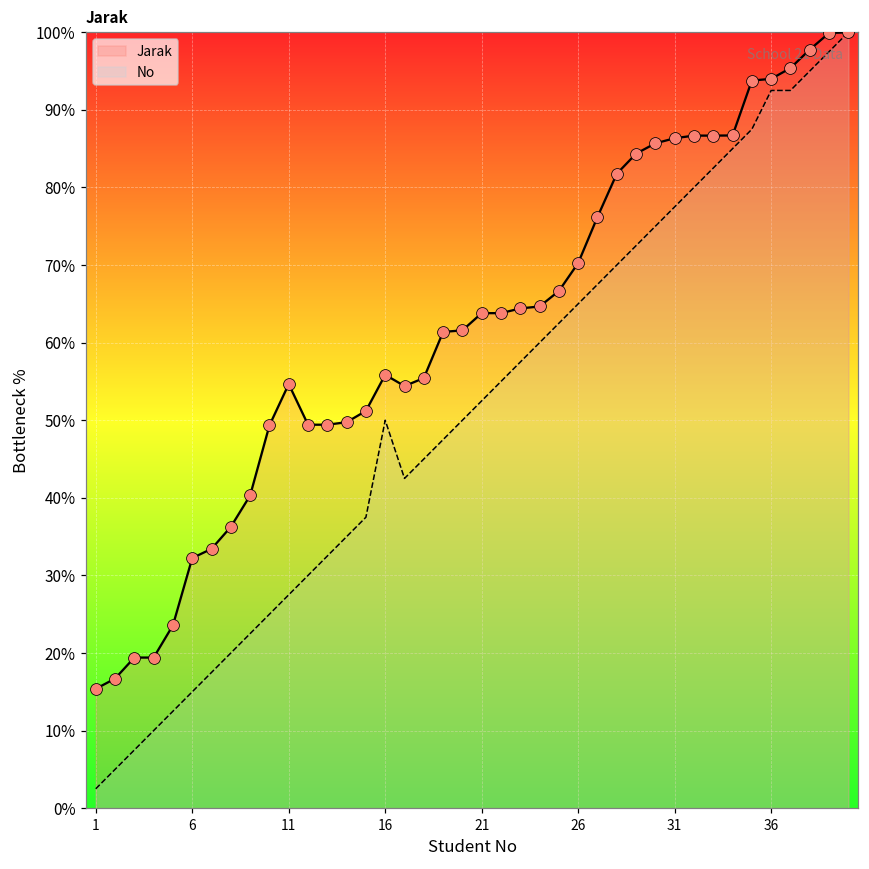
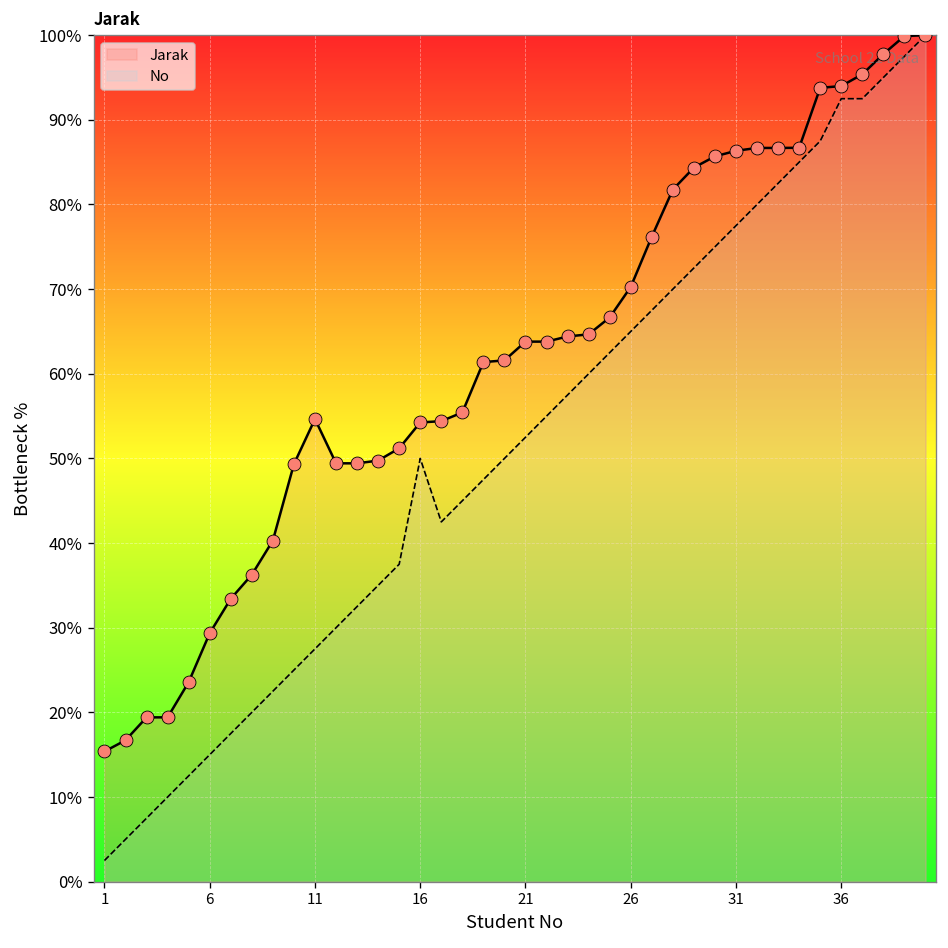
Jarak, 6: 32% -> 29%
Jarak, 16: 56% -> 54%
